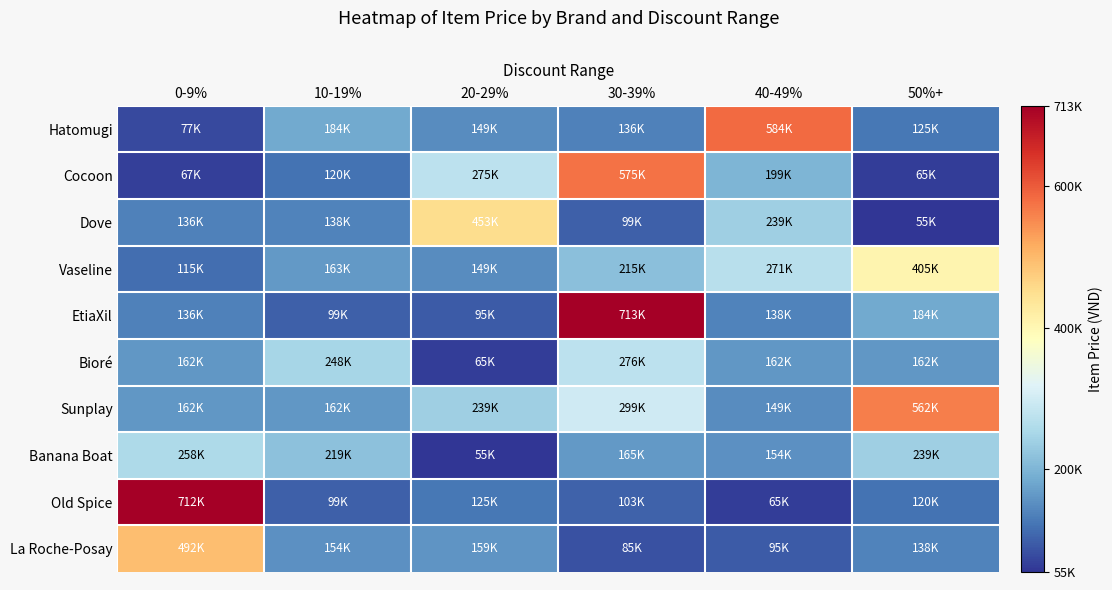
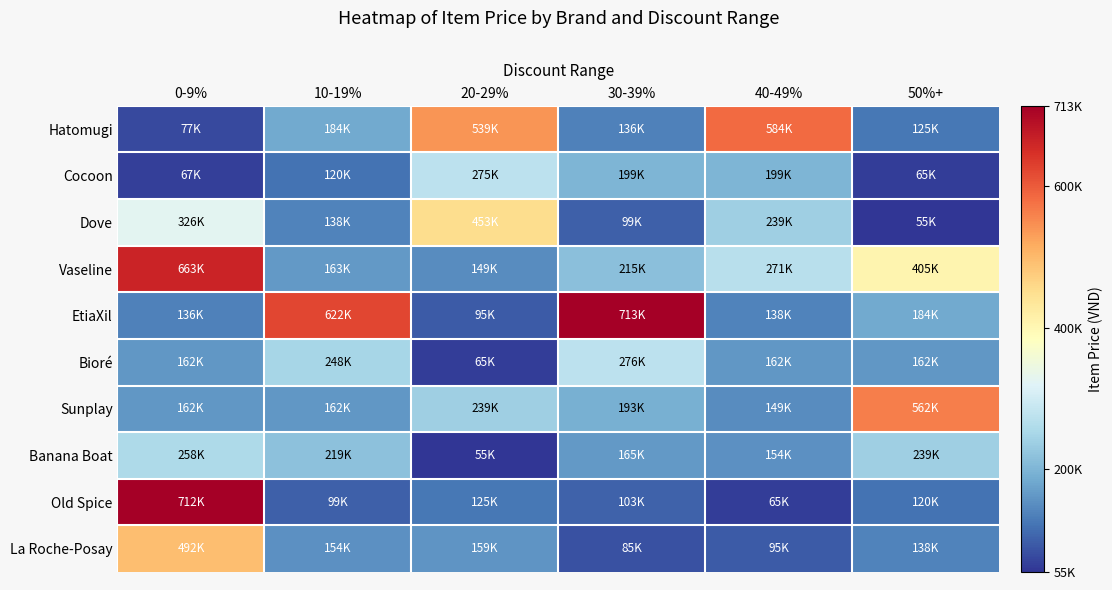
Hatomugi, 20-29%: 149K -> 539K
Cocoon, 30-39%: 575K -> 199K
Dove, 0-9%: 136K -> 326K
Vaseline, 0-9%: 115K -> 663K
EtiaXil, 10-19%: 99K -> 622K
Sunplay, 30-39%: 299K -> 193K
